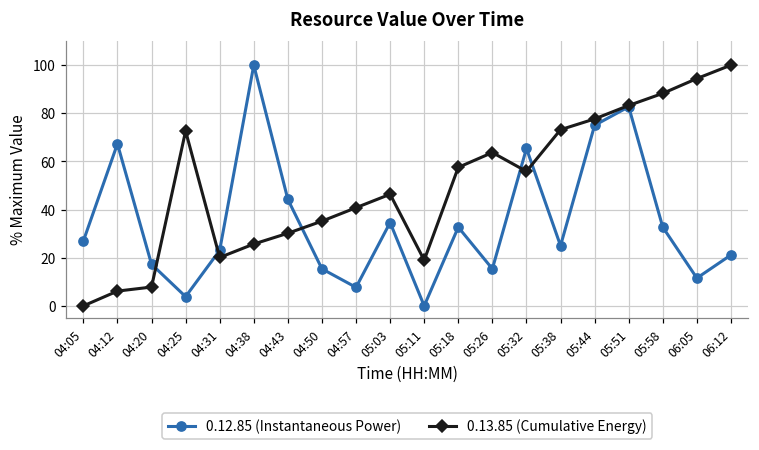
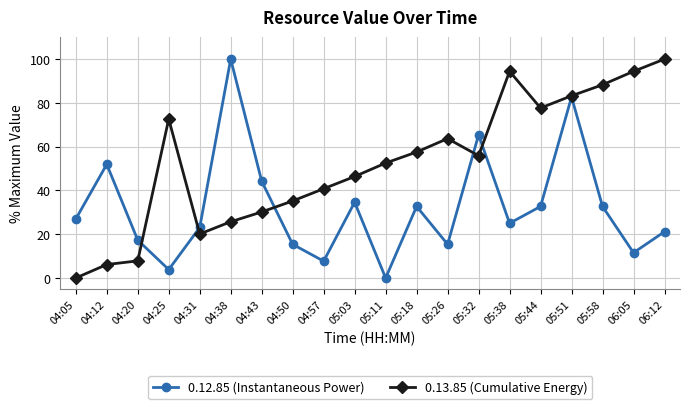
0.12.85 (Instantaneous Power), 04:12: 67 -> 52
0.13.85 (Cumulative Energy), 05:11: 19 -> 53
0.13.85 (Cumulative Energy), 05:38: 73 -> 94
0.12.85 (Instantaneous Power), 05:44: 75 -> 33
